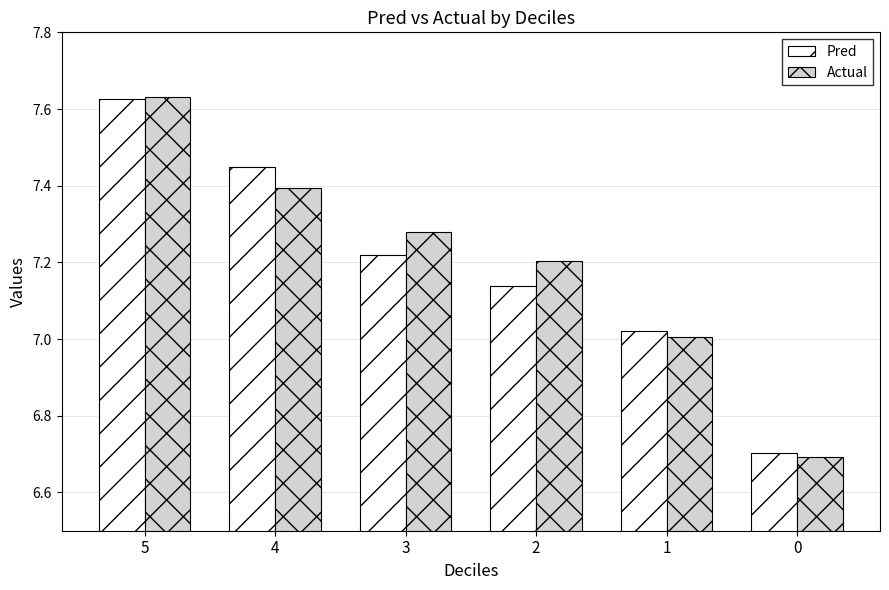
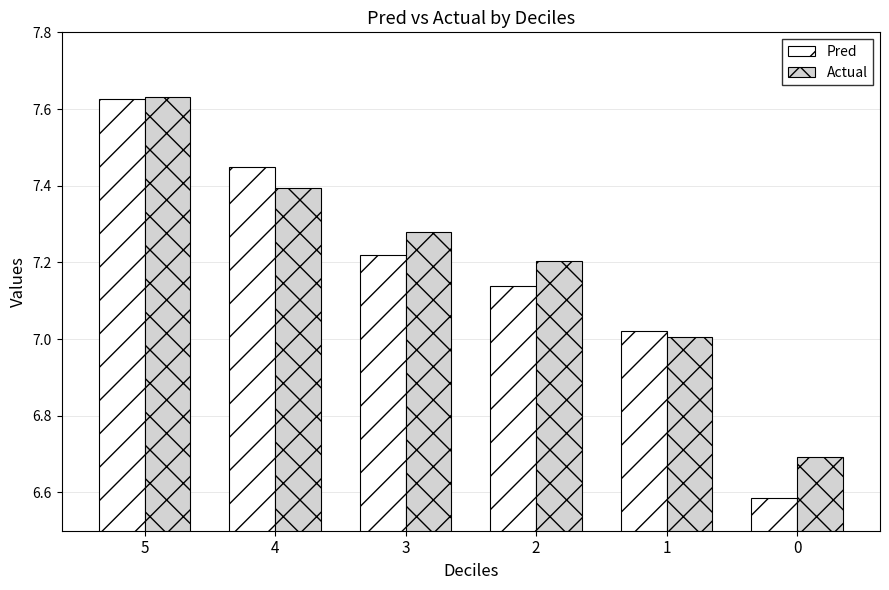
Pred, 0: 6.70 -> 6.59
